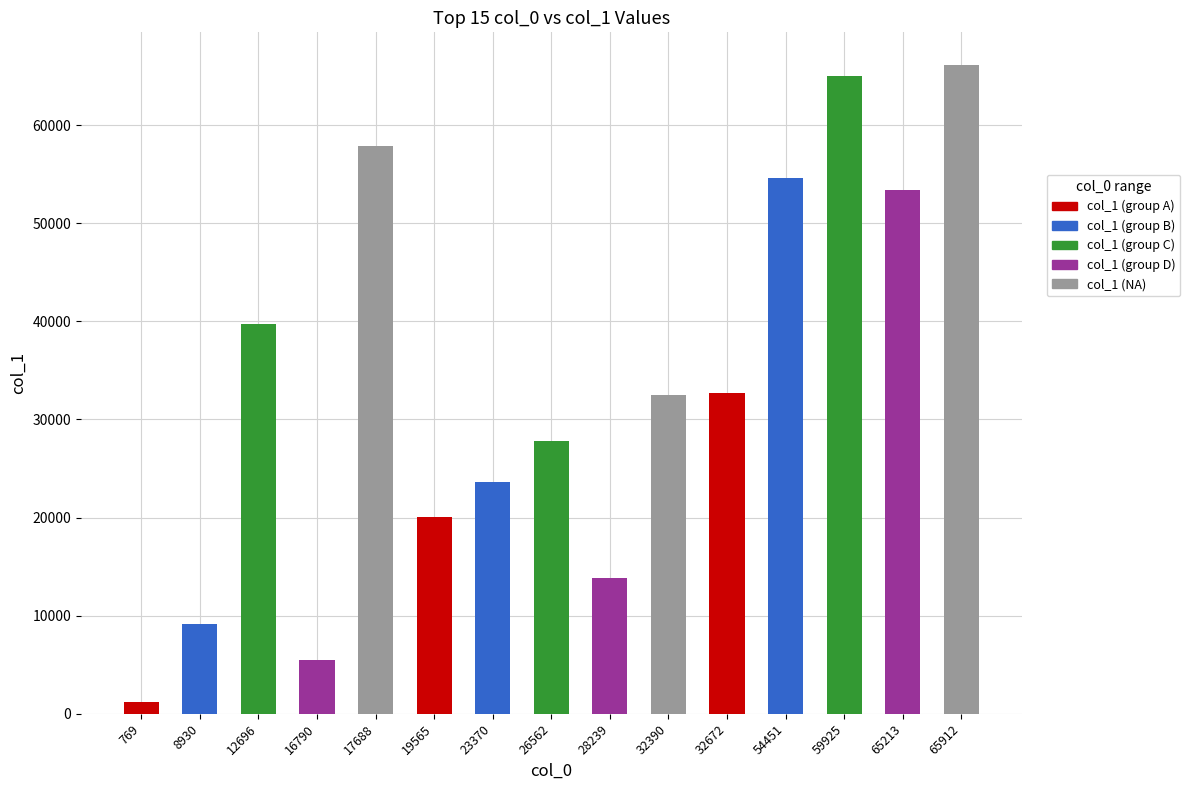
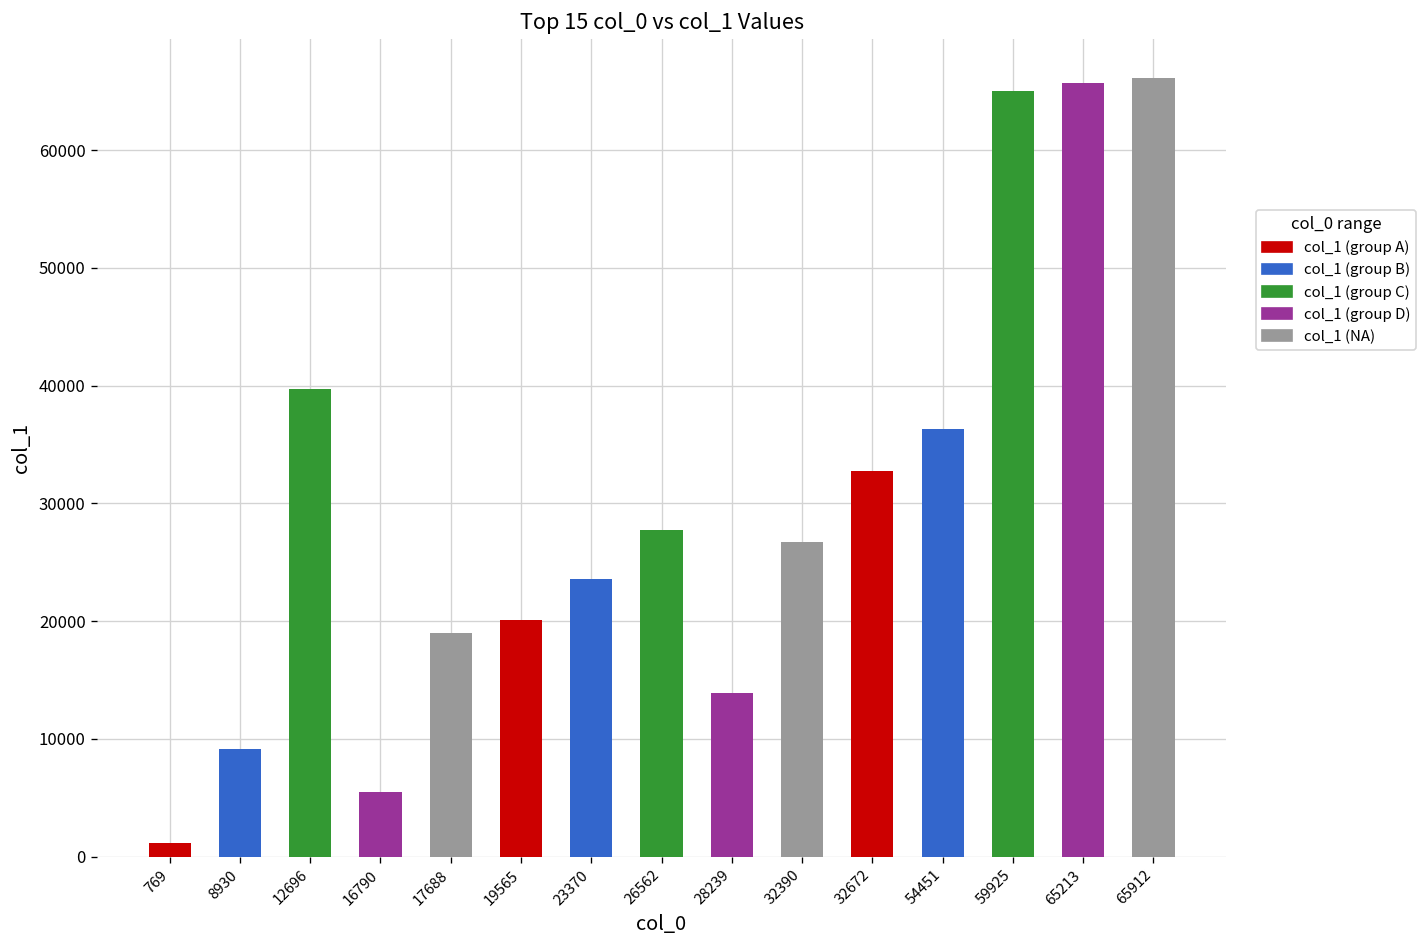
17688: 58000 -> 19000
32390: 33000 -> 27000
54451: 55000 -> 36000
65213: 53000 -> 66000
